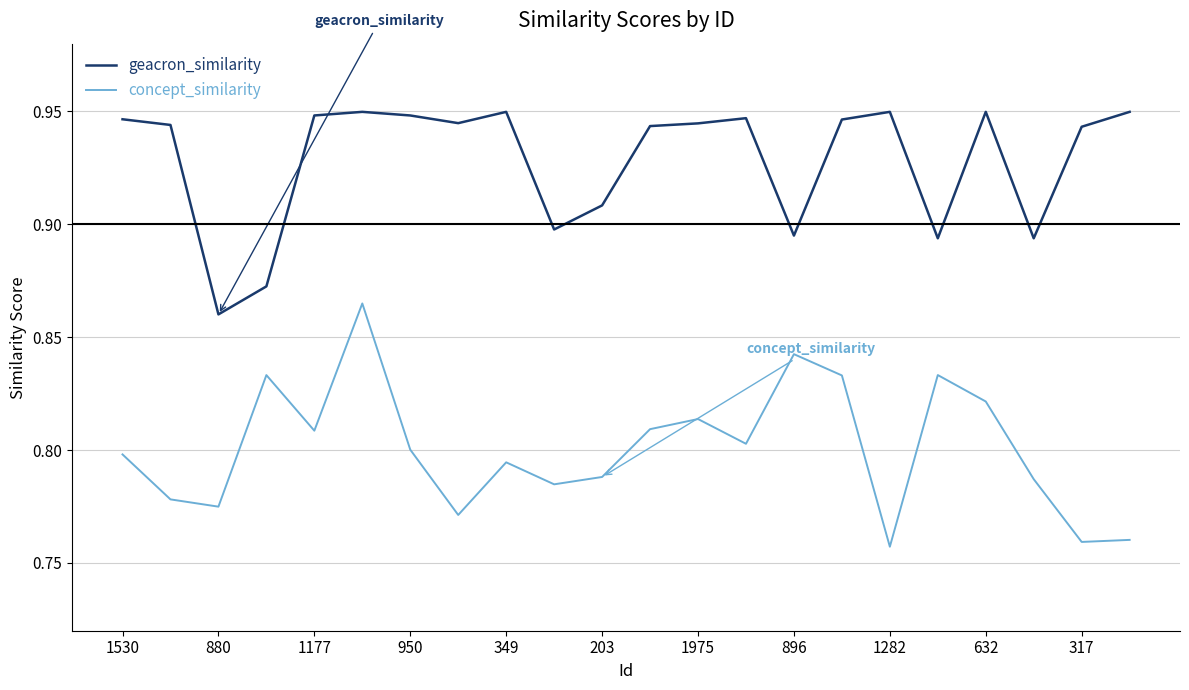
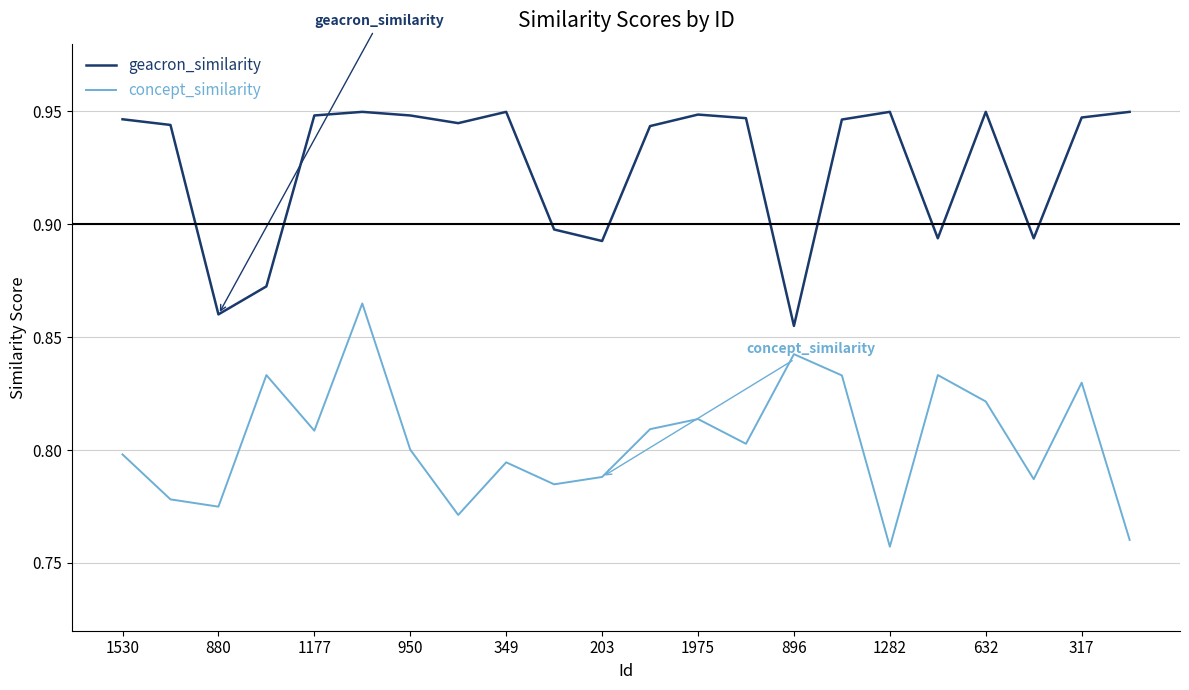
geacron_similarity, 203: 0.908 -> 0.893
geacron_similarity, 1975: 0.945 -> 0.949
geacron_similarity, 896: 0.895 -> 0.855
geacron_similarity, 317: 0.943 -> 0.947
concept_similarity, 317: 0.759 -> 0.830
